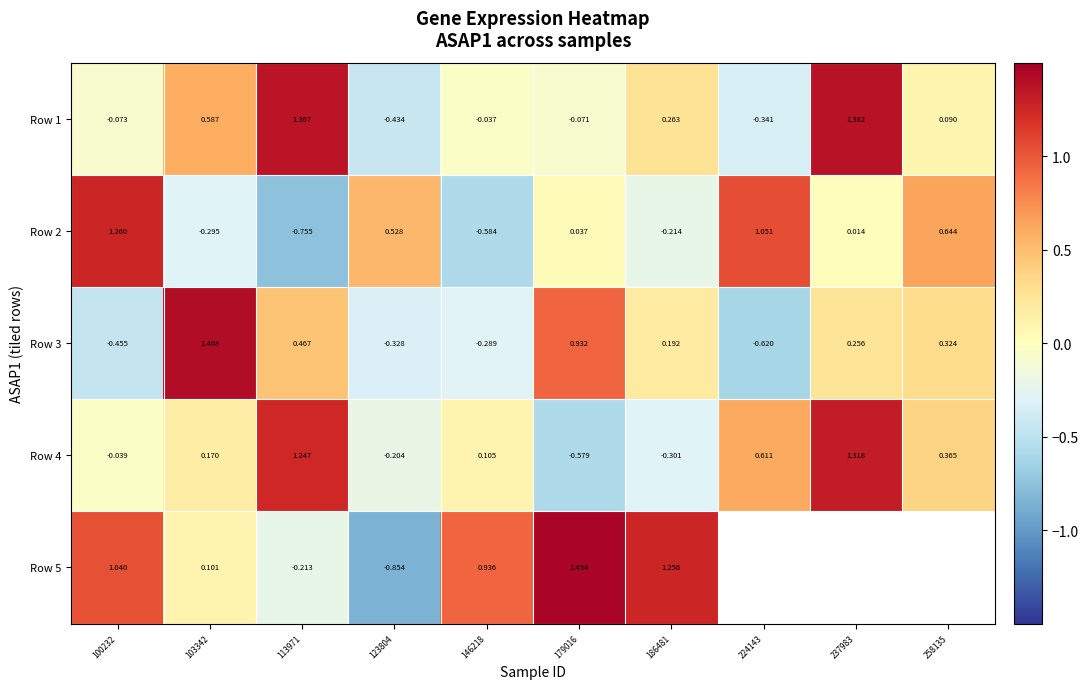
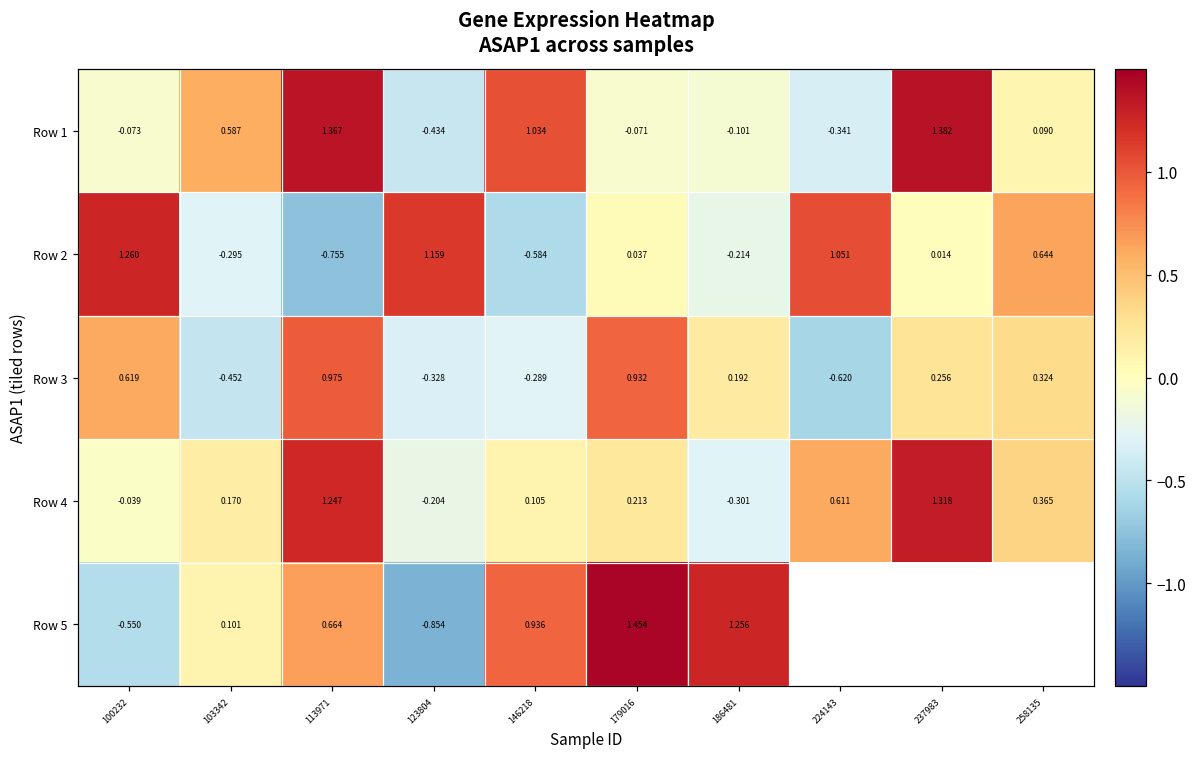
Row 1, 146218: -0.037 -> 1.034
Row 1, 186481: 0.263 -> -0.101
Row 2, 123804: 0.528 -> 1.159
Row 3, 100232: -0.455 -> 0.619
Row 3, 103342: 1.408 -> -0.452
Row 3, 113971: 0.467 -> 0.975
Row 4, 179016: -0.579 -> 0.213
Row 5, 100232: 1.040 -> -0.550
Row 5, 113971: -0.213 -> 0.664
